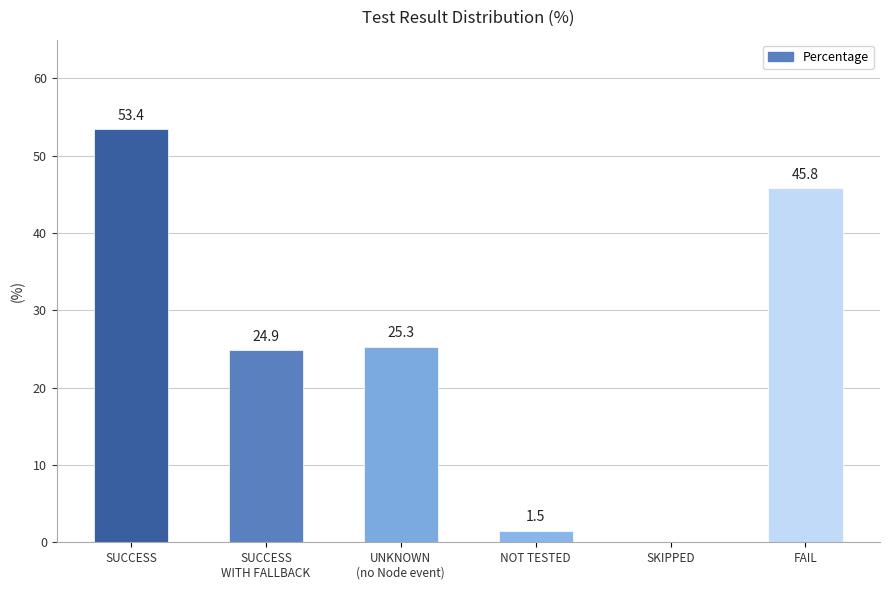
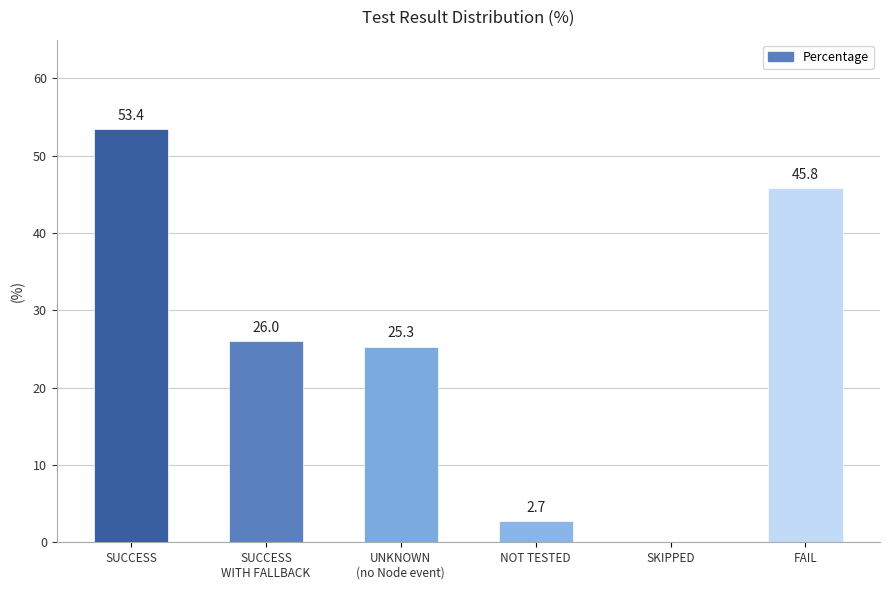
SUCCESS WITH FALLBACK: 24.9 -> 26.0
NOT TESTED: 1.5 -> 2.7
